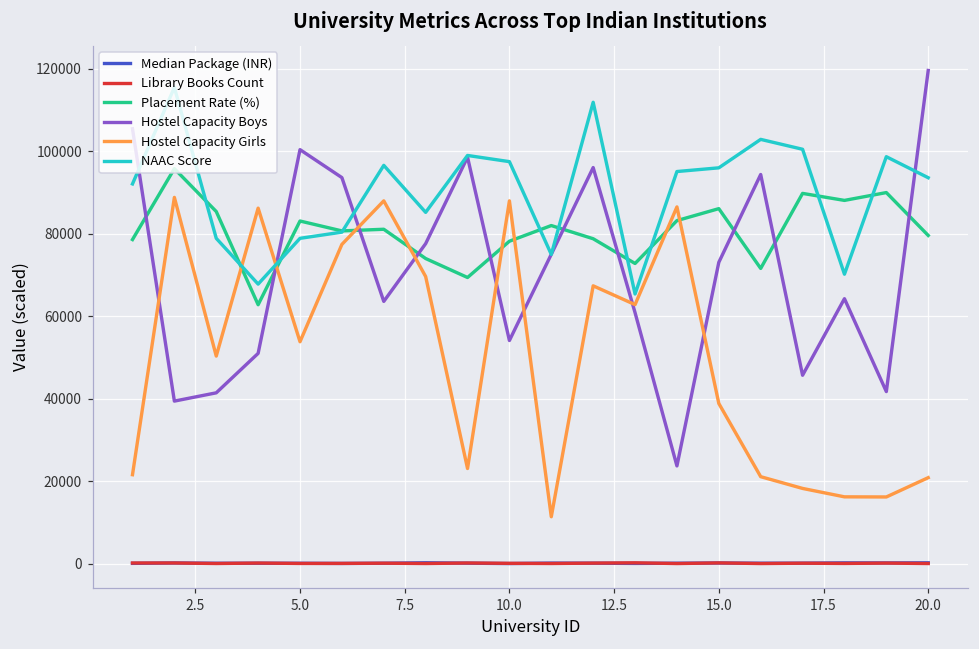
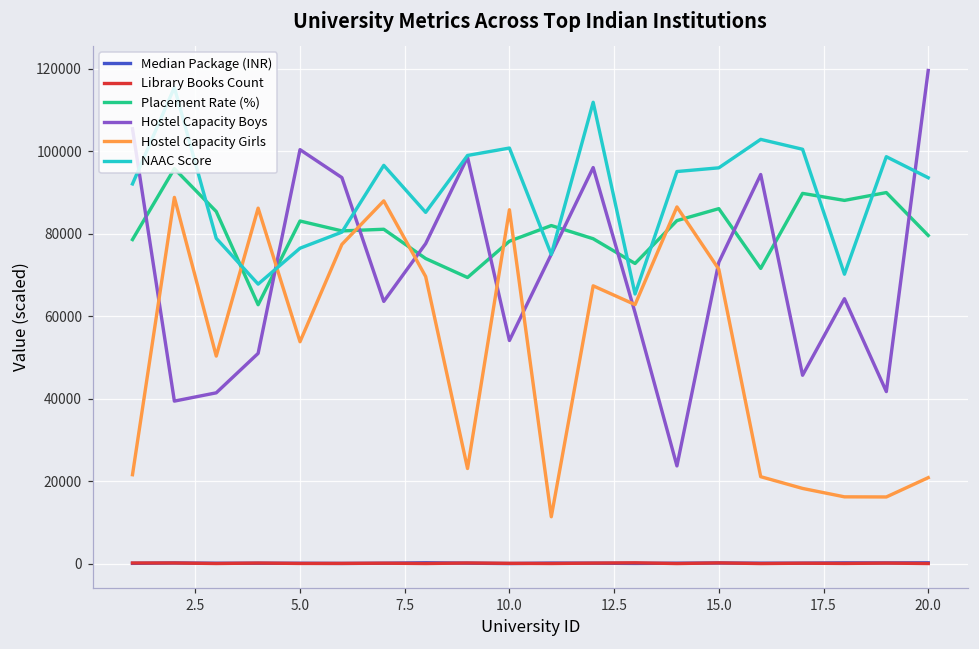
NAAC Score, 5.0: 79000 -> 77000
Hostel Capacity Girls, 10.0: 88000 -> 86000
NAAC Score, 10.0: 98000 -> 101000
Hostel Capacity Girls, 15.0: 39000 -> 71000
